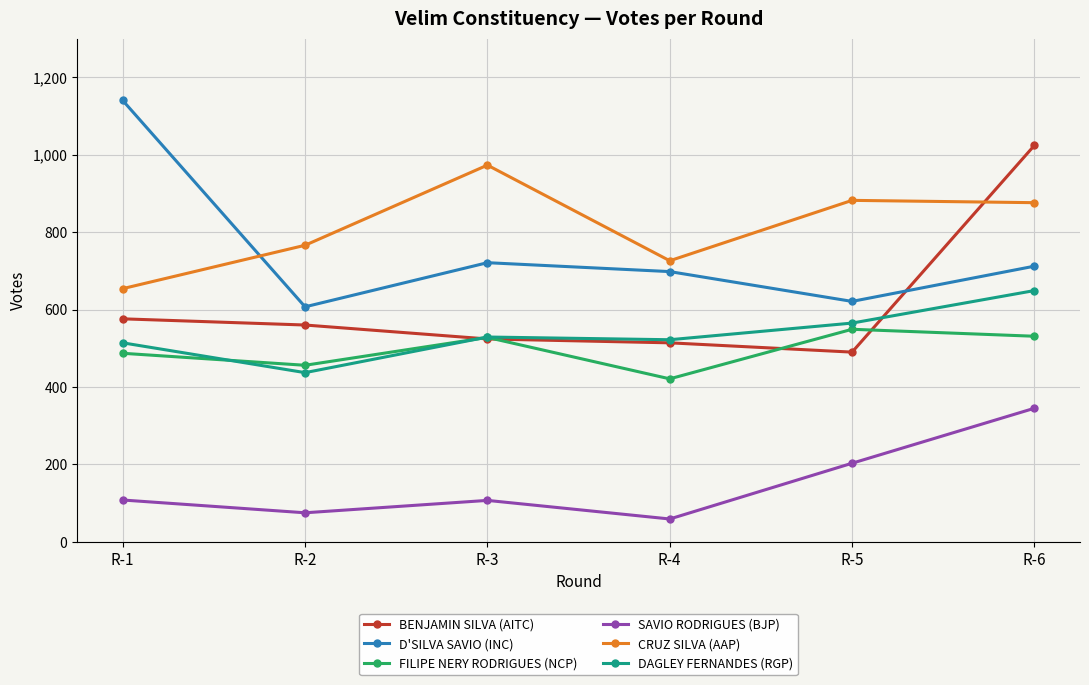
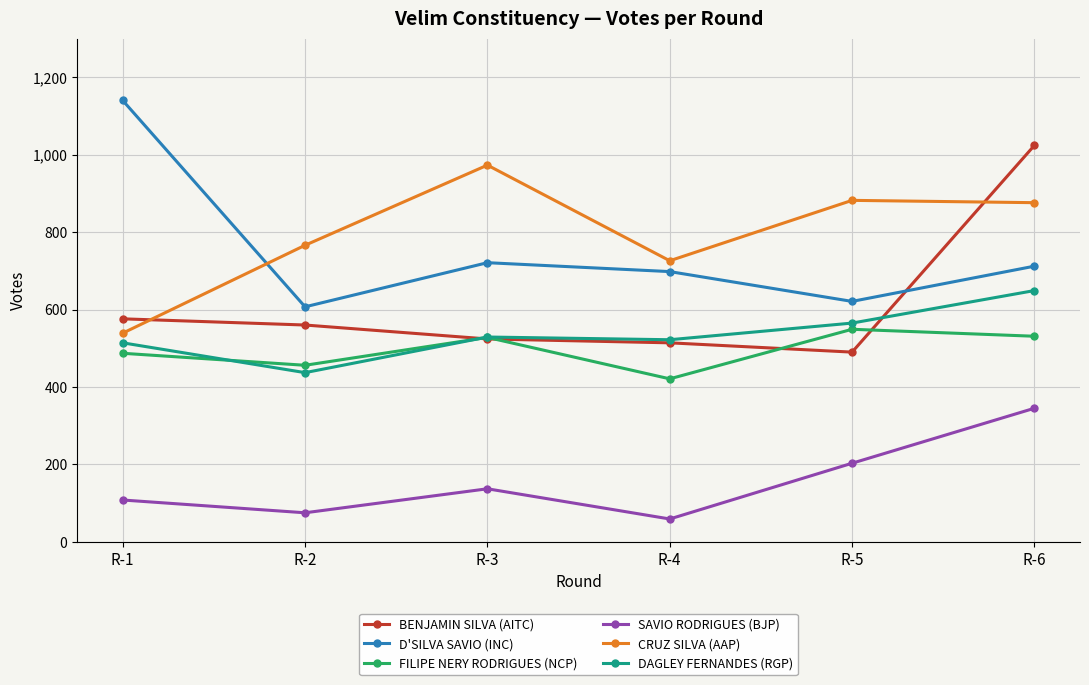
CRUZ SILVA (AAP), R-1: 650 -> 540
SAVIO RODRIGUES (BJP), R-3: 110 -> 140
